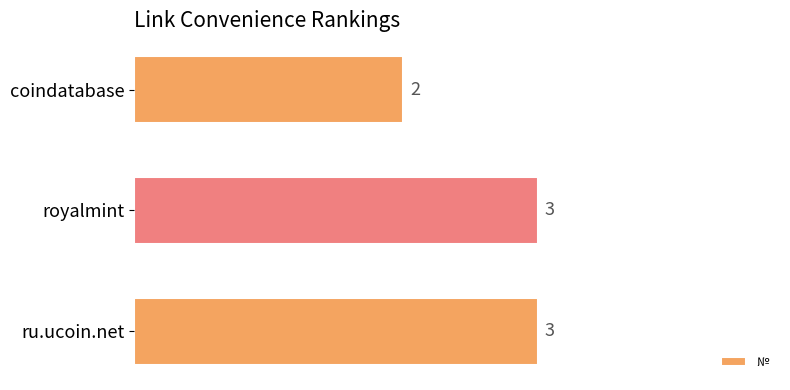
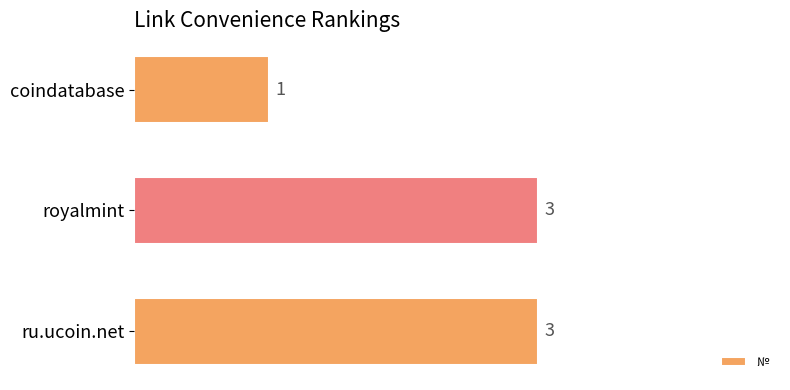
coindatabase: 2 -> 1
